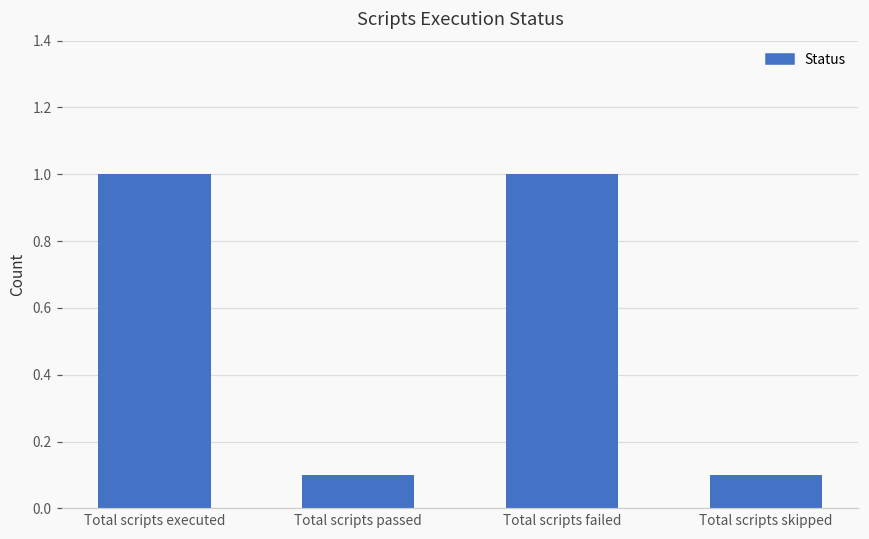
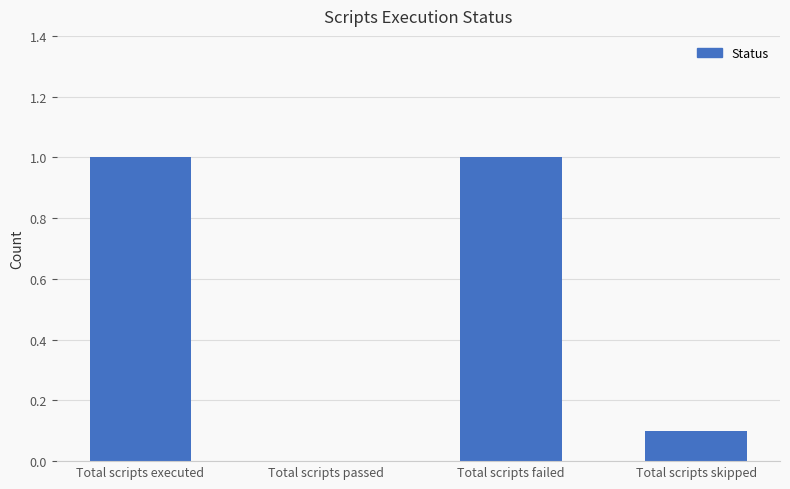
Total scripts passed: 0.1 -> 0.0
